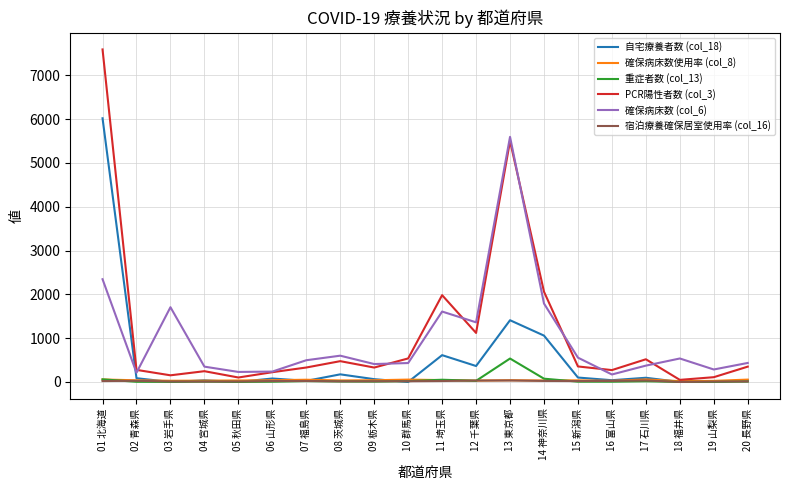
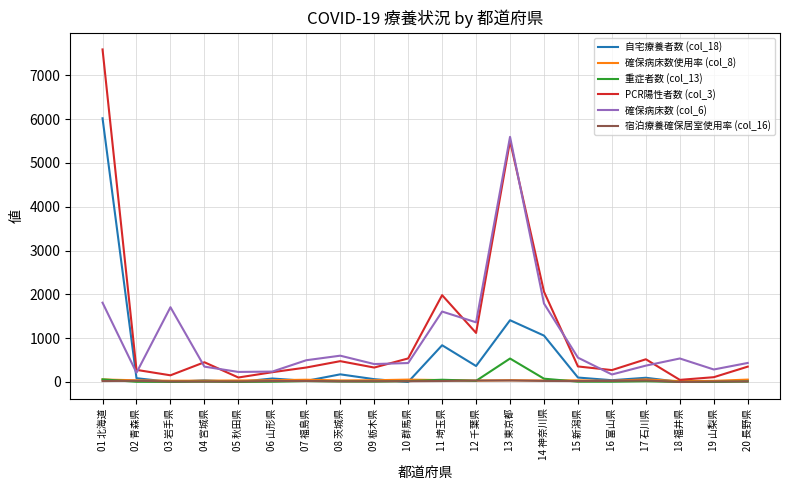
確保病床数 (col_6), 01 北海道: 2300 -> 1800
PCR陽性者数 (col_3), 04 宮城県: 200 -> 500
自宅療養者数 (col_18), 11 埼玉県: 600 -> 800
